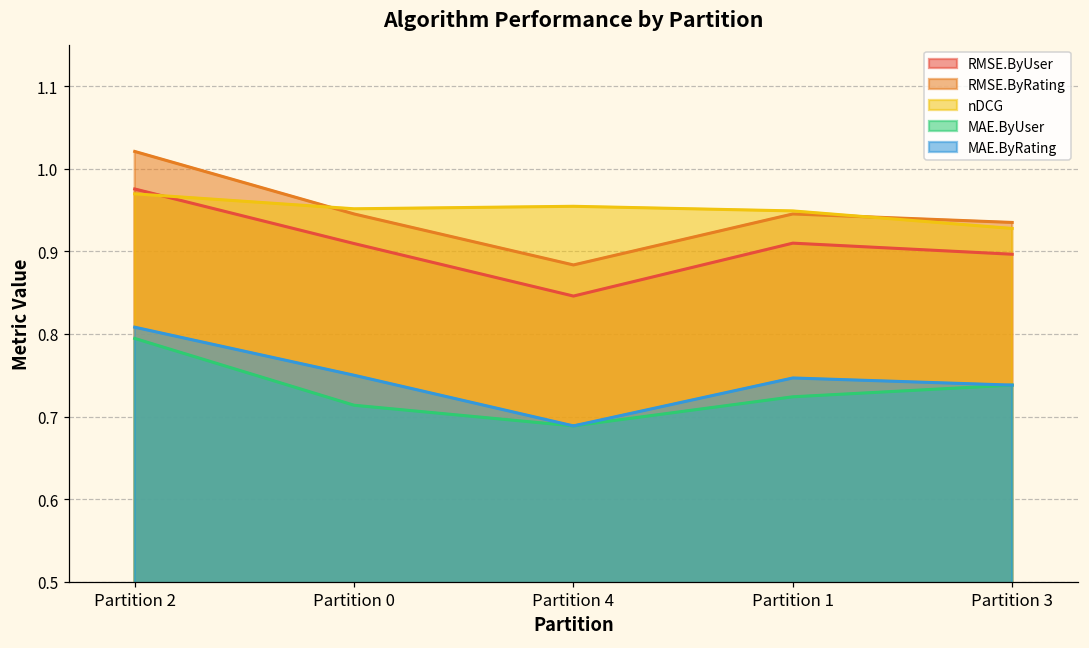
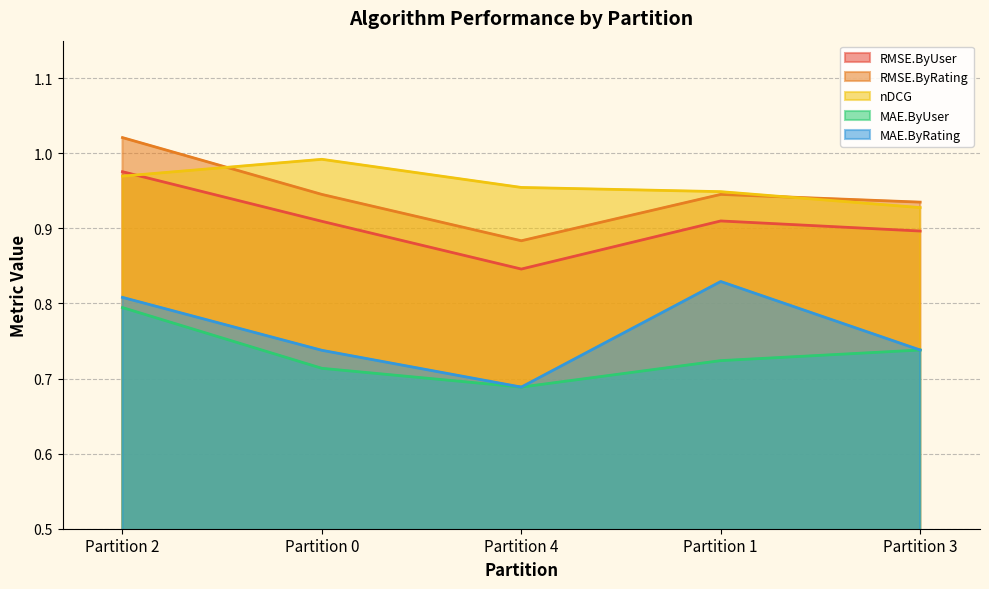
nDCG, Partition 0: 0.95 -> 0.99
MAE.ByRating, Partition 0: 0.75 -> 0.74
MAE.ByRating, Partition 1: 0.75 -> 0.83
